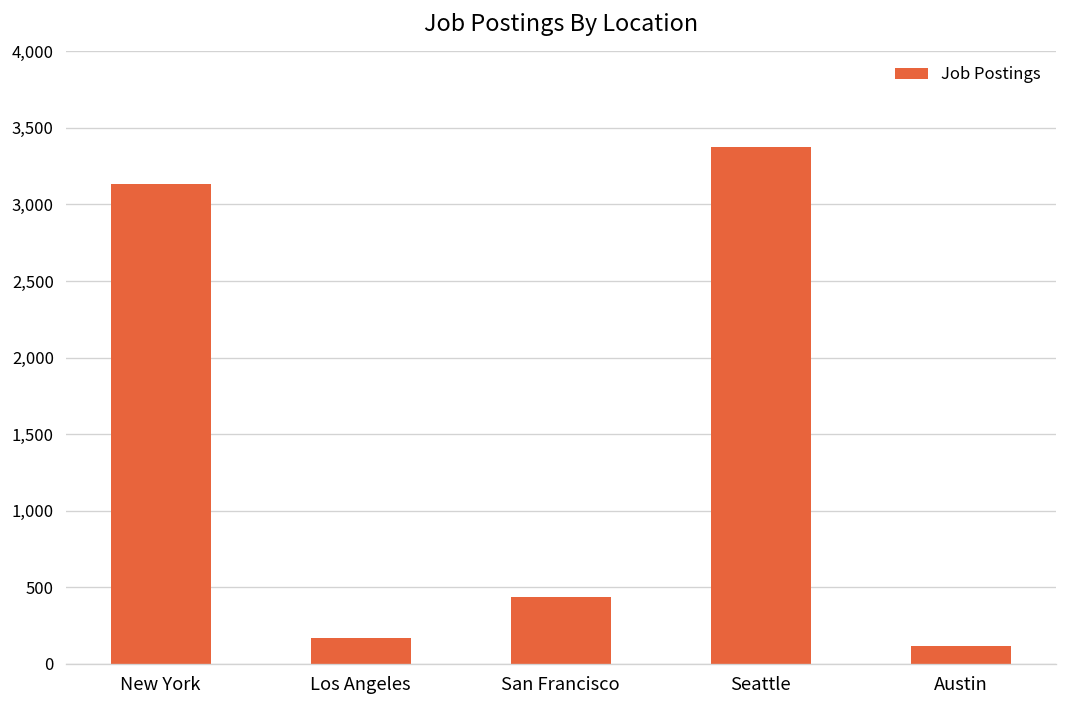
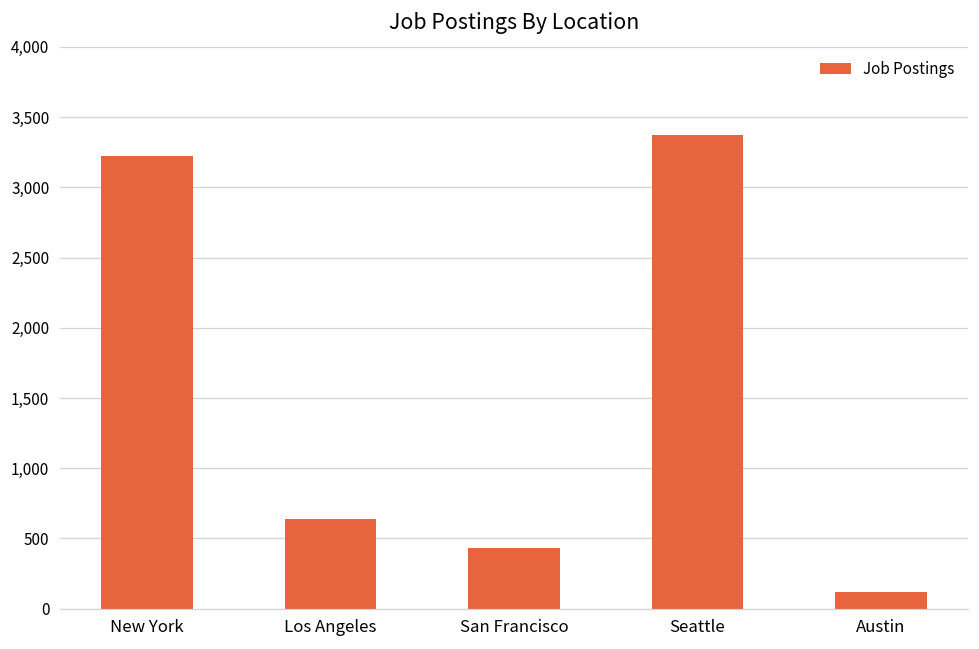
New York: 3,130 -> 3,230
Los Angeles: 170 -> 640
